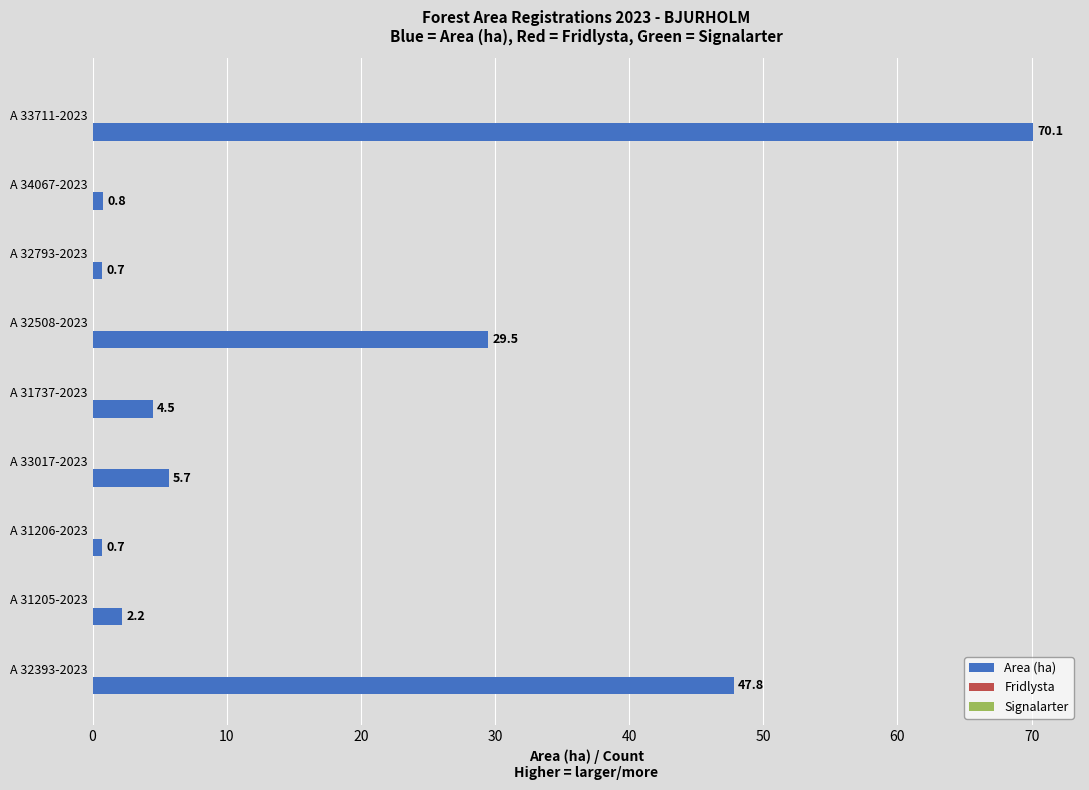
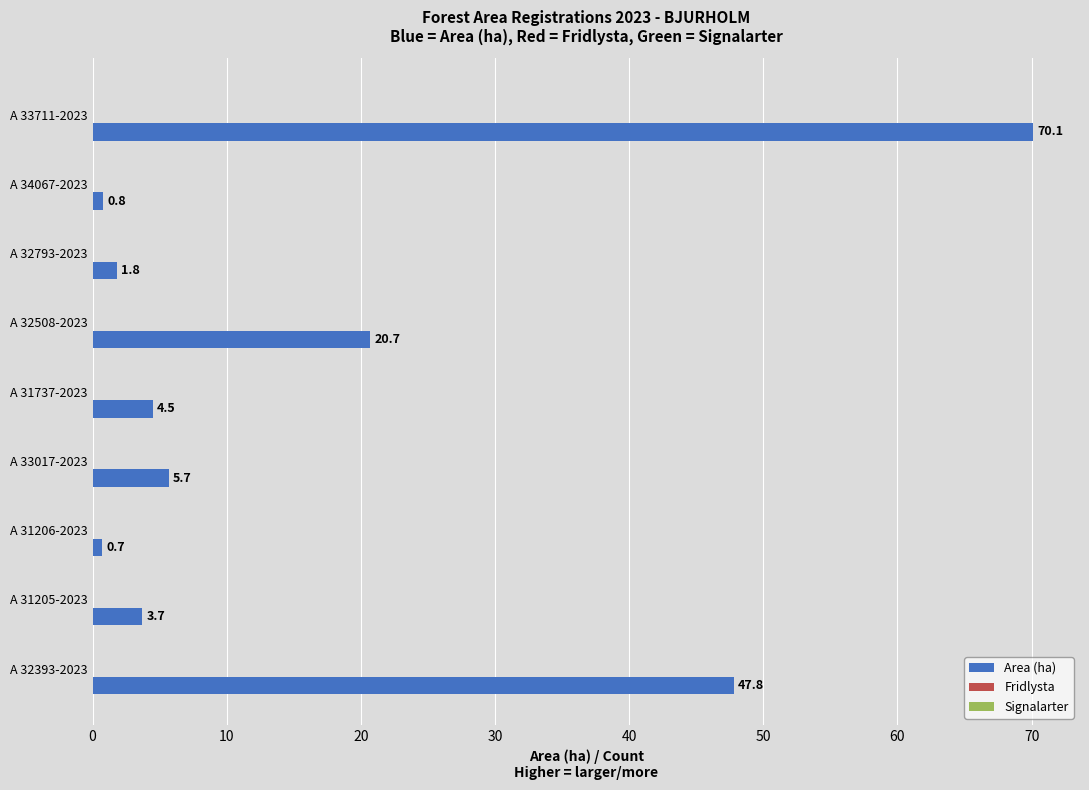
Area (ha), A 32793-2023: 0.7 -> 1.8
Area (ha), A 32508-2023: 29.5 -> 20.7
Area (ha), A 31205-2023: 2.2 -> 3.7
